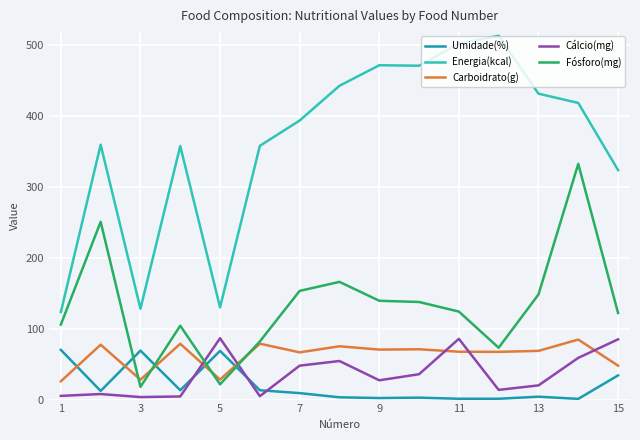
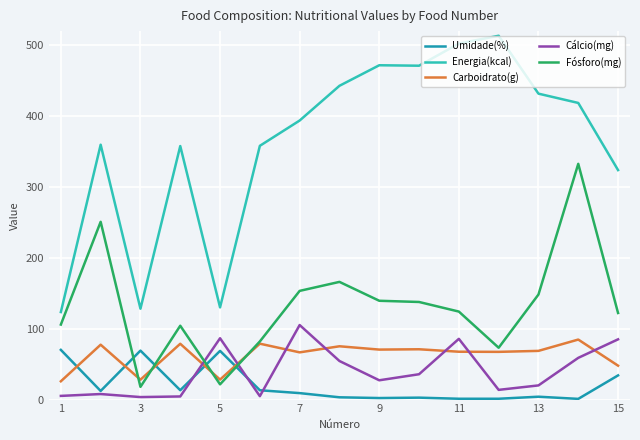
Cálcio(mg), 7: 50 -> 110
